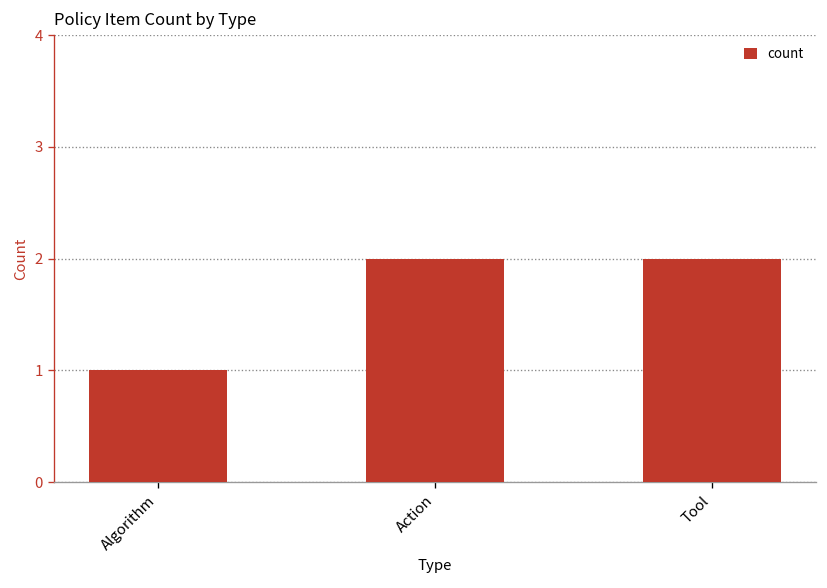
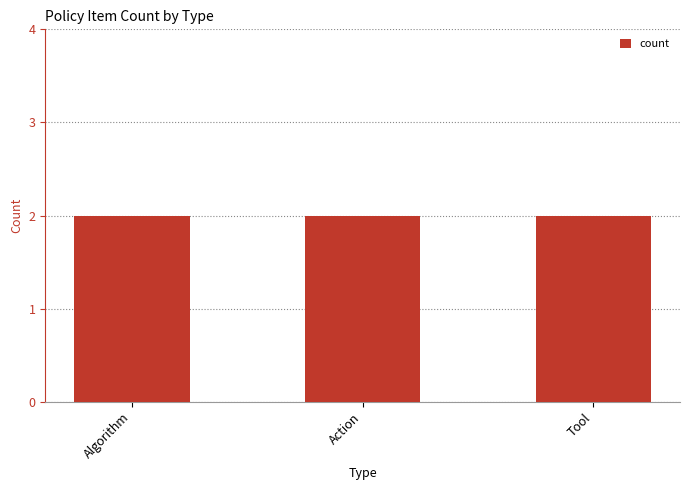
Algorithm: 1 -> 2
